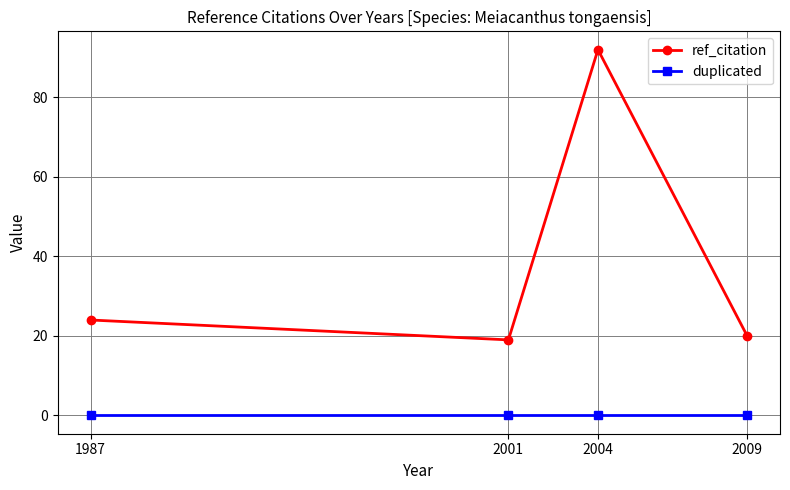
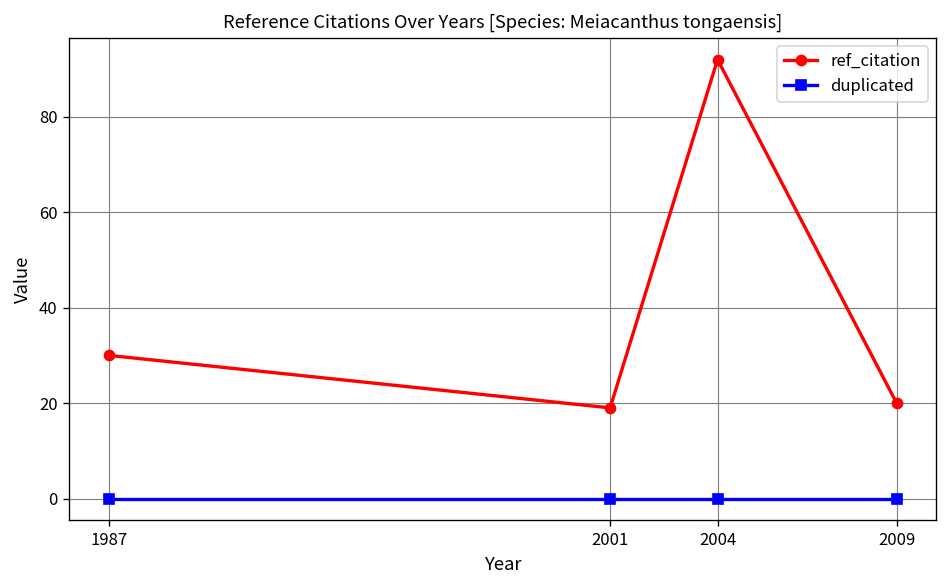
ref_citation, 1987: 24 -> 30
